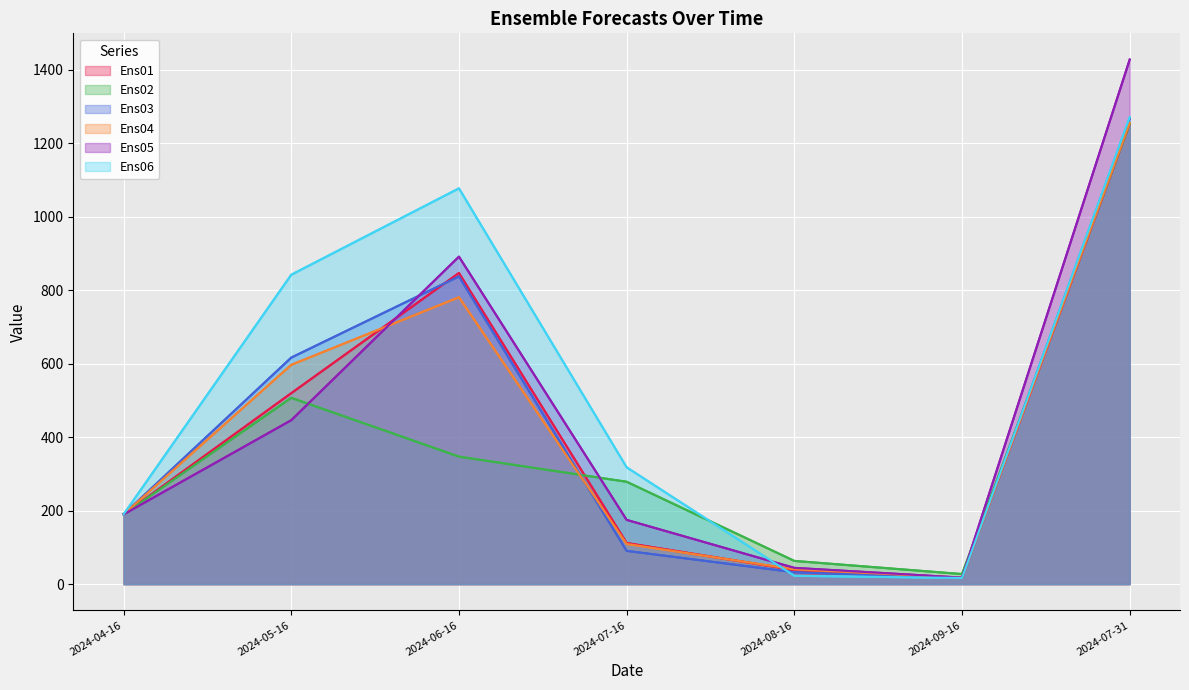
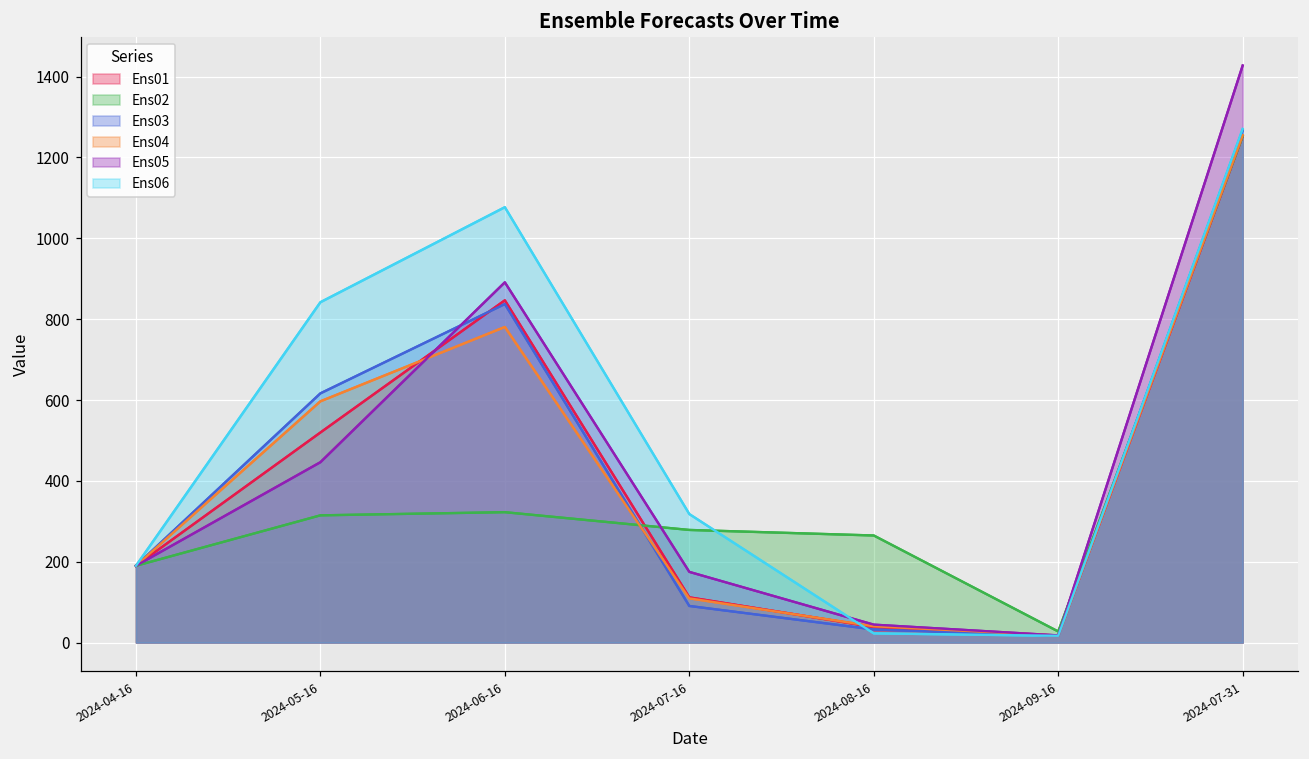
Ens02, 2024-05-16: 510 -> 310
Ens02, 2024-06-16: 350 -> 320
Ens02, 2024-08-16: 60 -> 260
